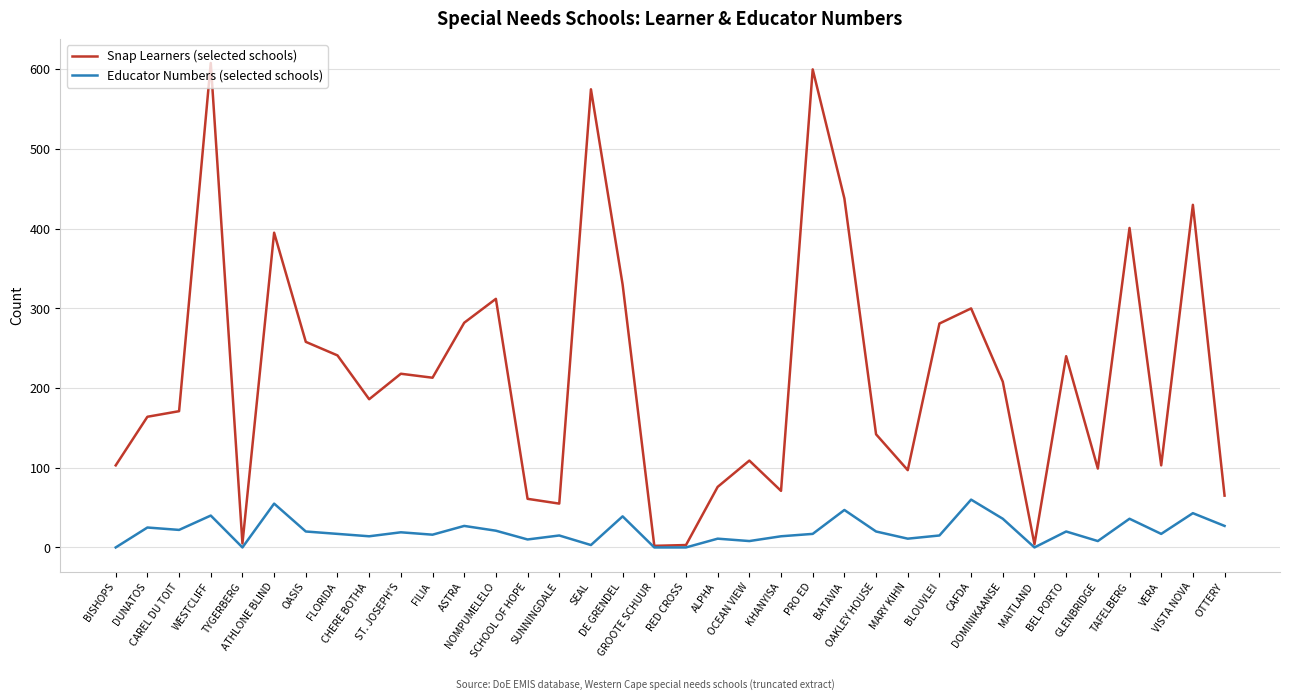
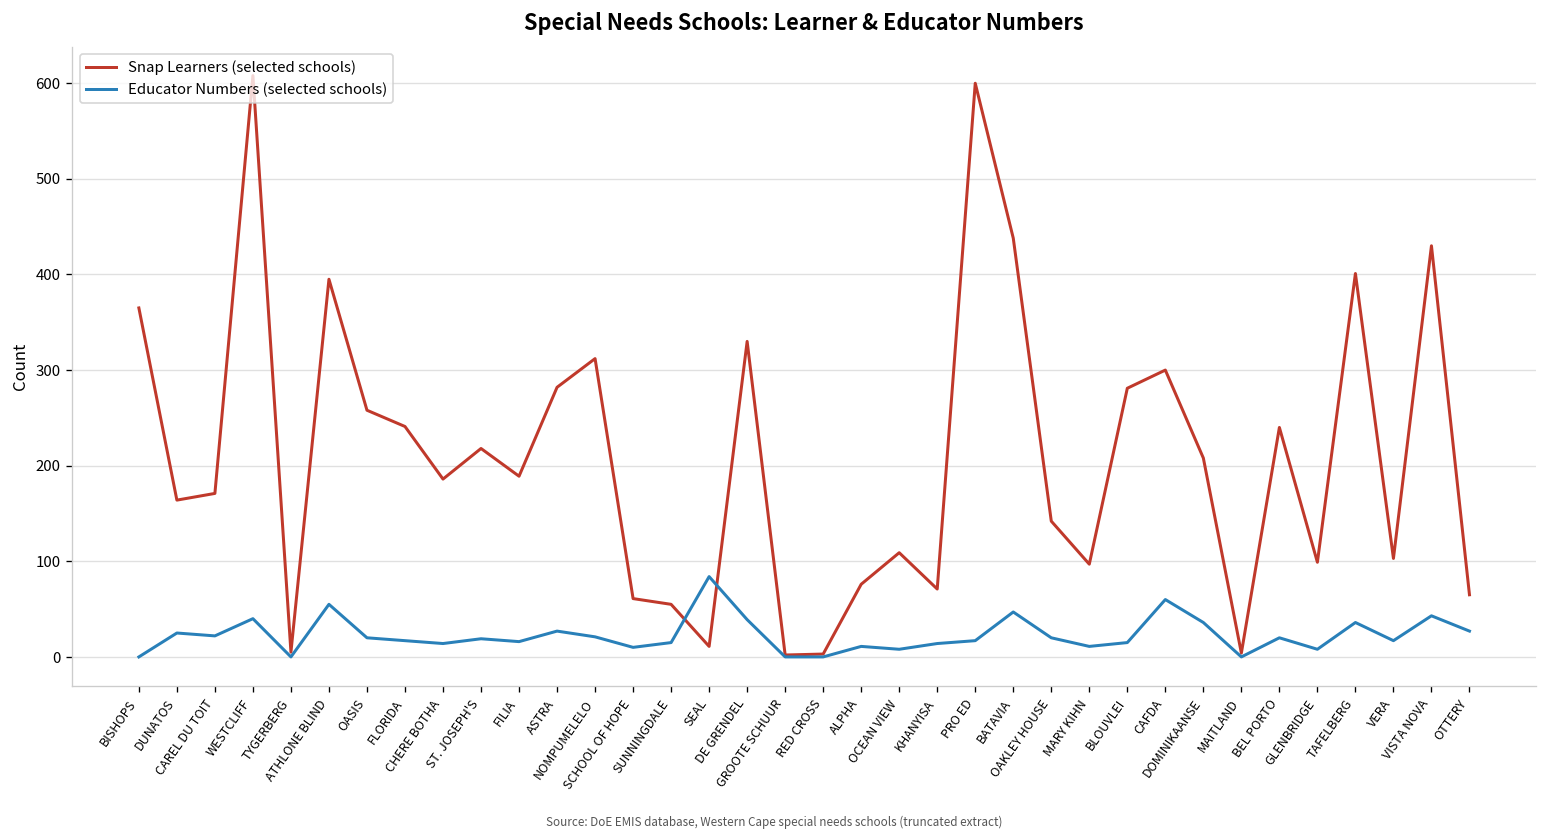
Snap Learners (selected schools), BISHOPS: 100 -> 370
Snap Learners (selected schools), FILIA: 210 -> 190
Snap Learners (selected schools), SEAL: 580 -> 10
Educator Numbers (selected schools), SEAL: 0 -> 80
